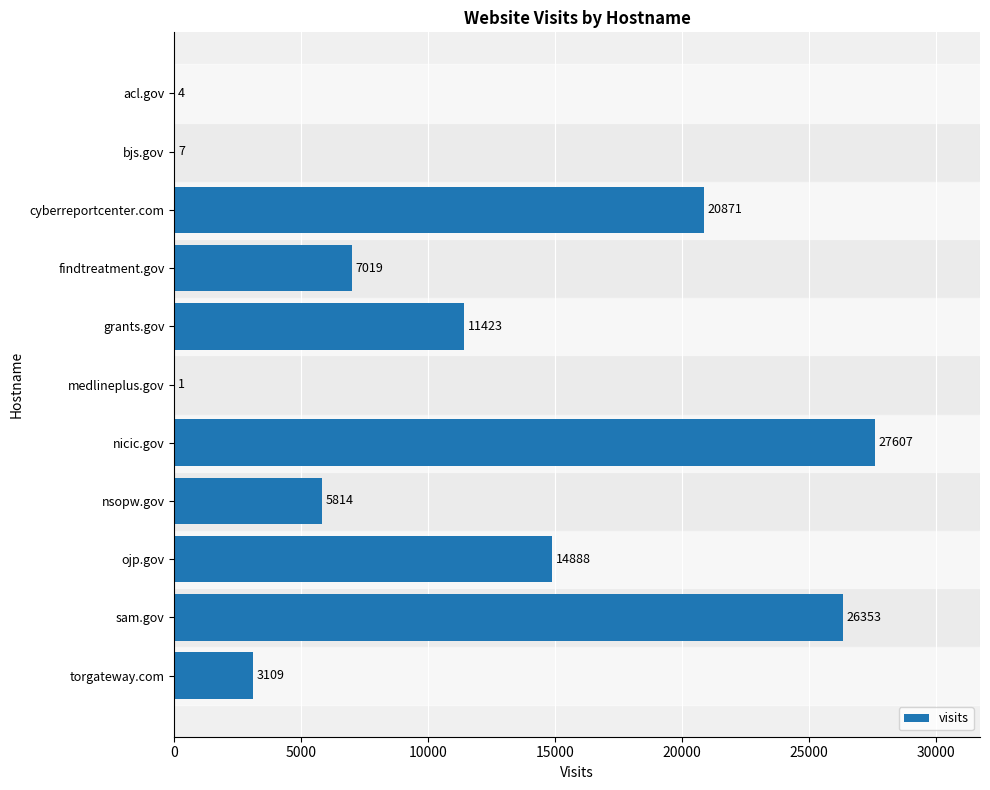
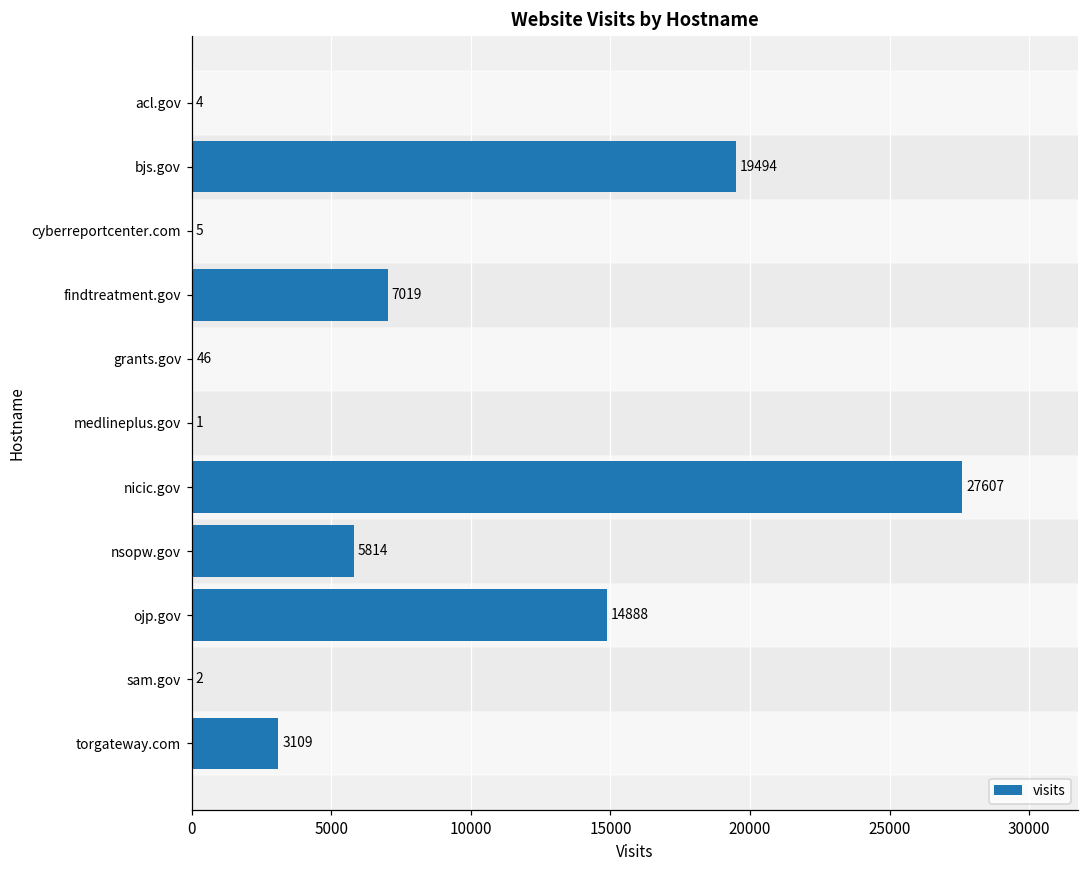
bjs.gov: 7 -> 19494
cyberreportcenter.com: 20871 -> 5
grants.gov: 11423 -> 46
sam.gov: 26353 -> 2
